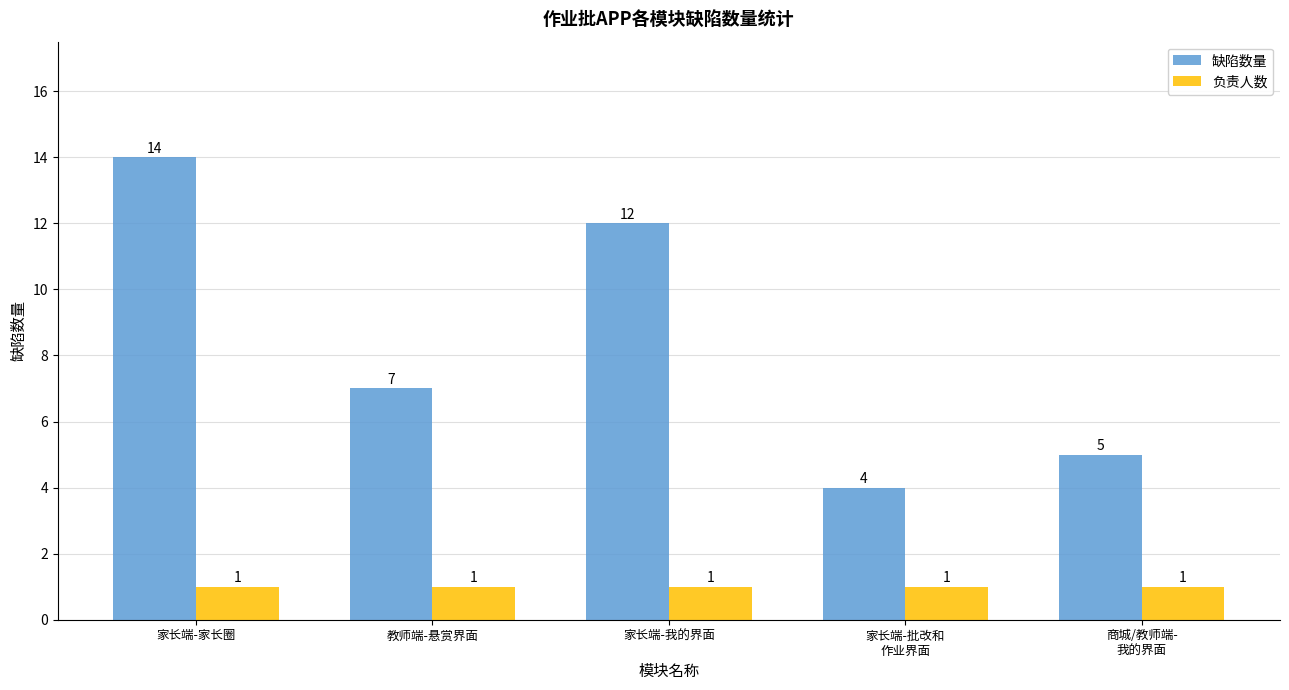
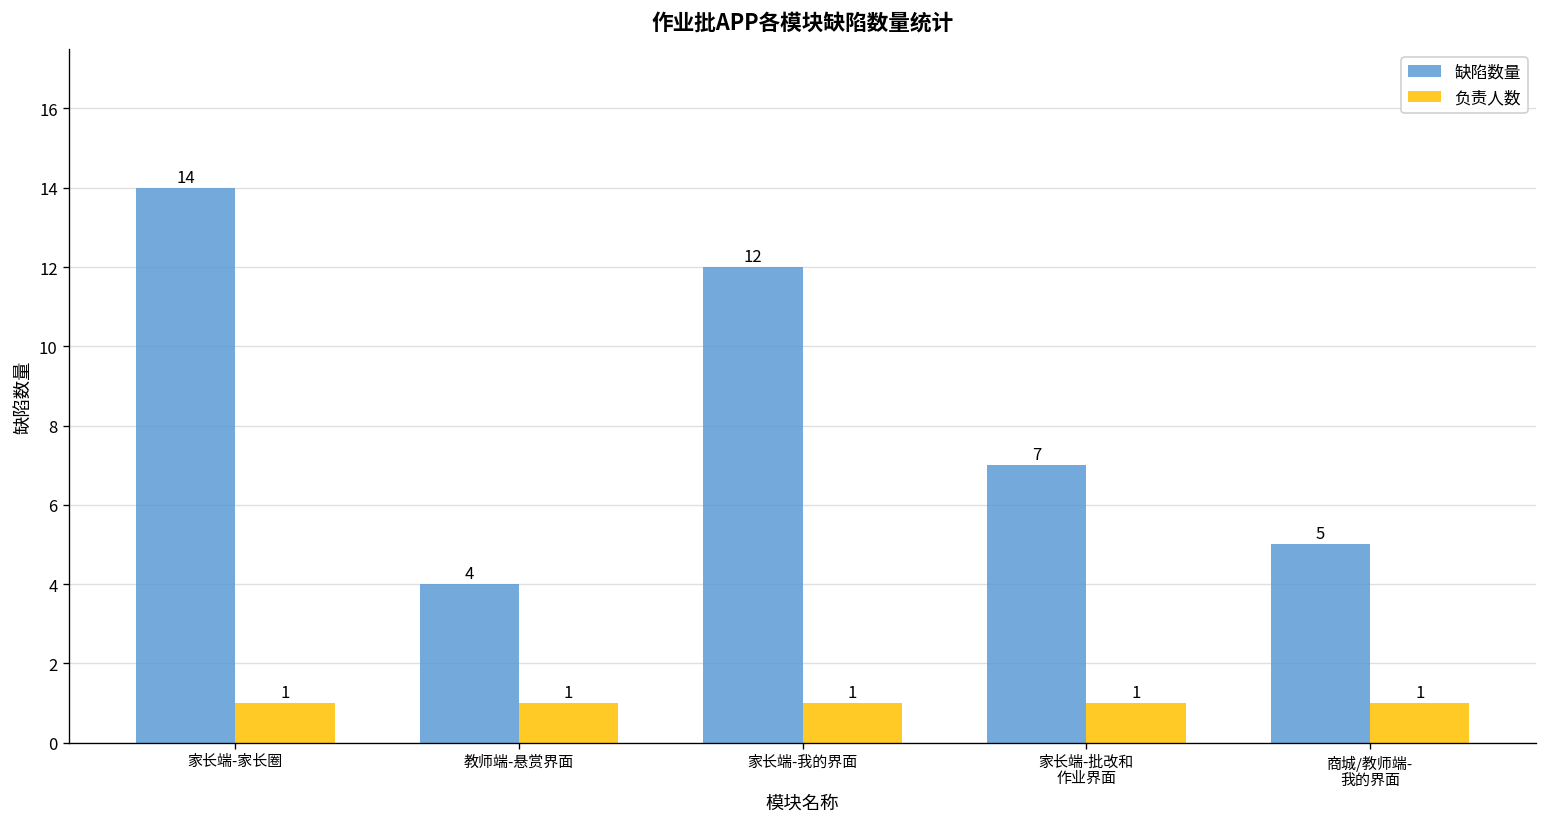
缺陷数量, 教师端-悬赏界面: 7 -> 4
缺陷数量, 家长端-批改和 作业界面: 4 -> 7
